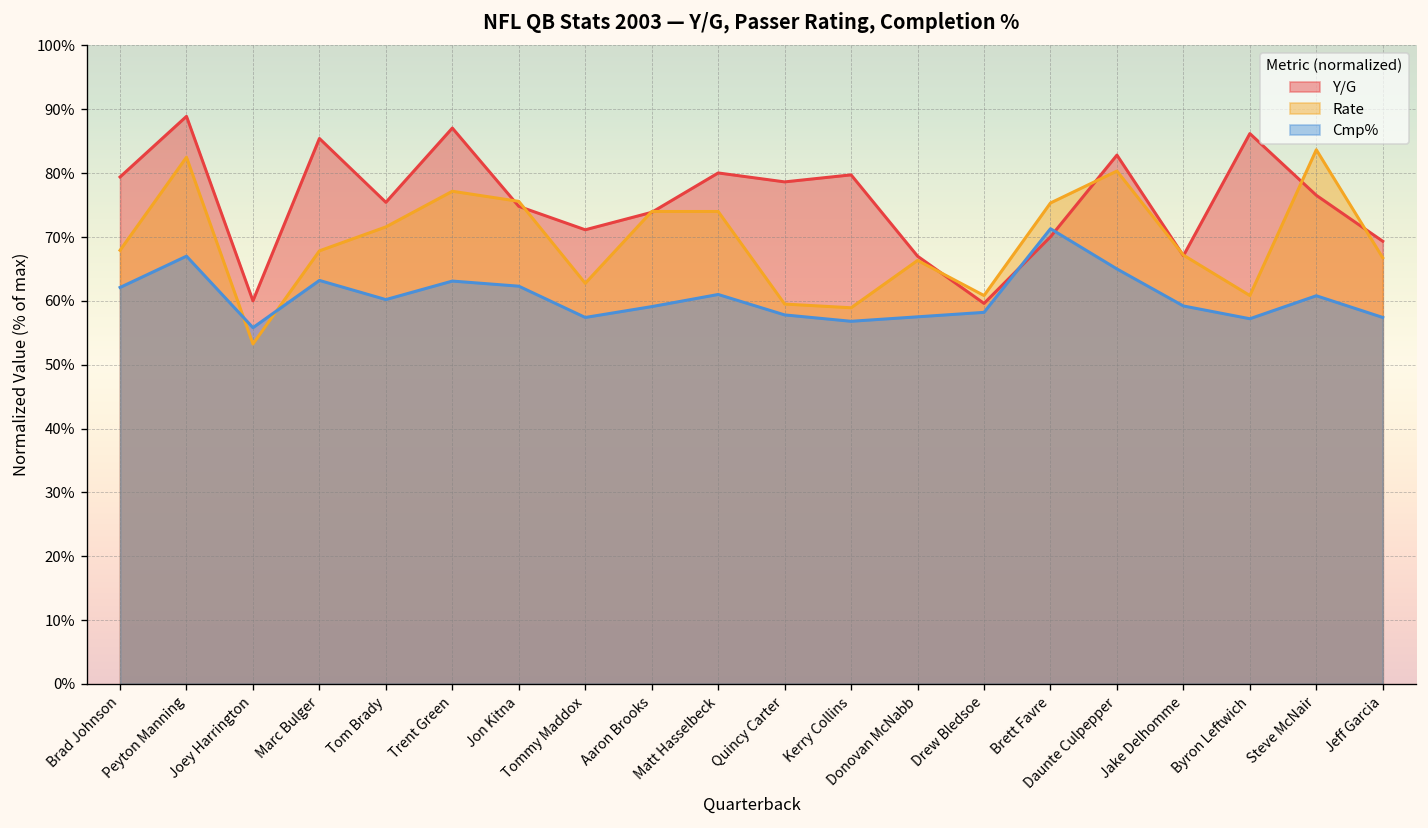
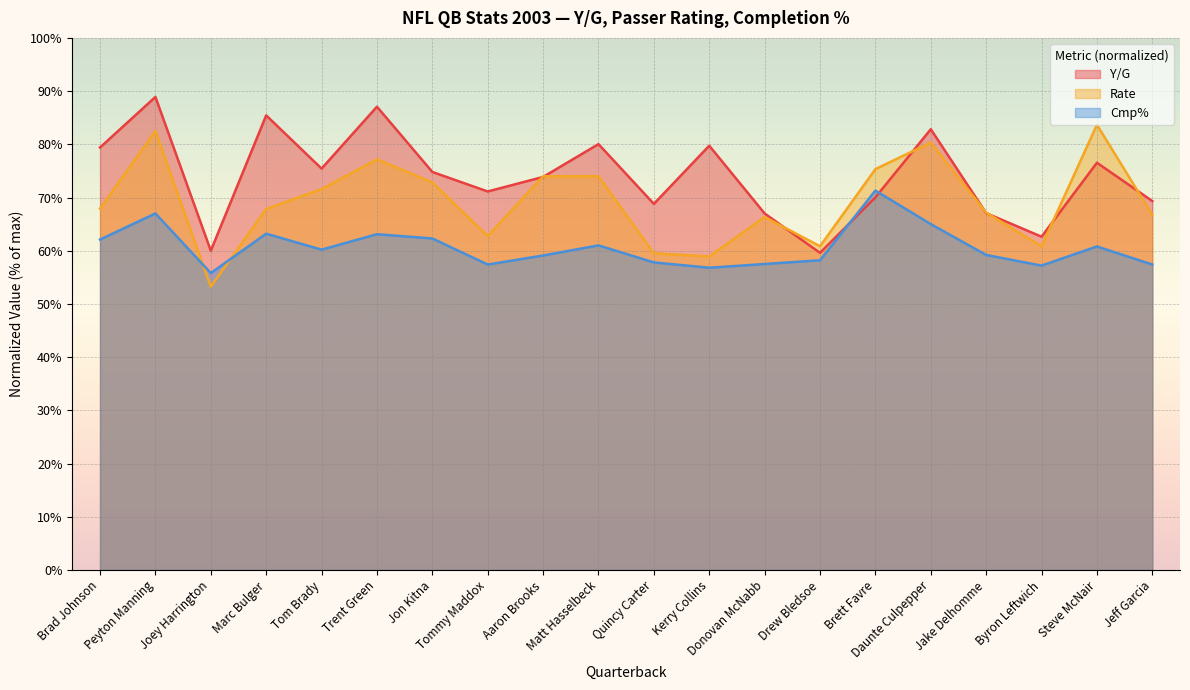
Rate, Jon Kitna: 76% -> 73%
Y/G, Quincy Carter: 79% -> 69%
Y/G, Byron Leftwich: 86% -> 63%
